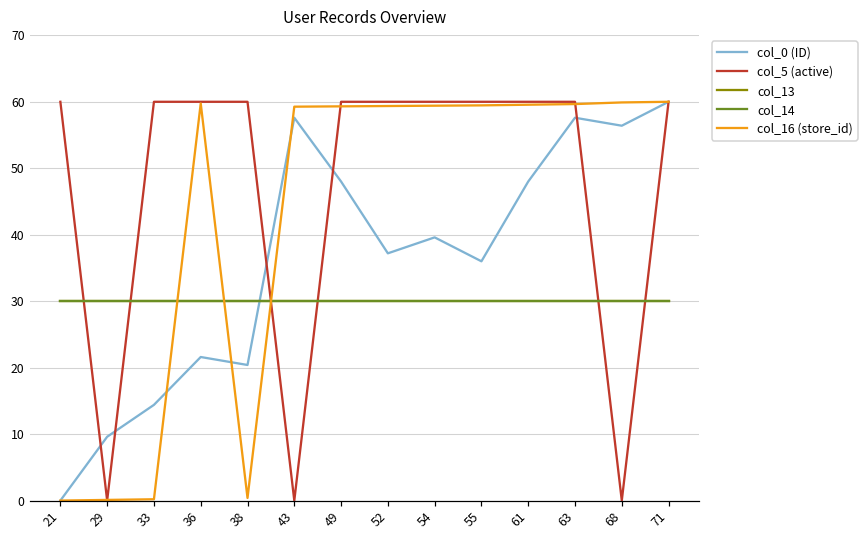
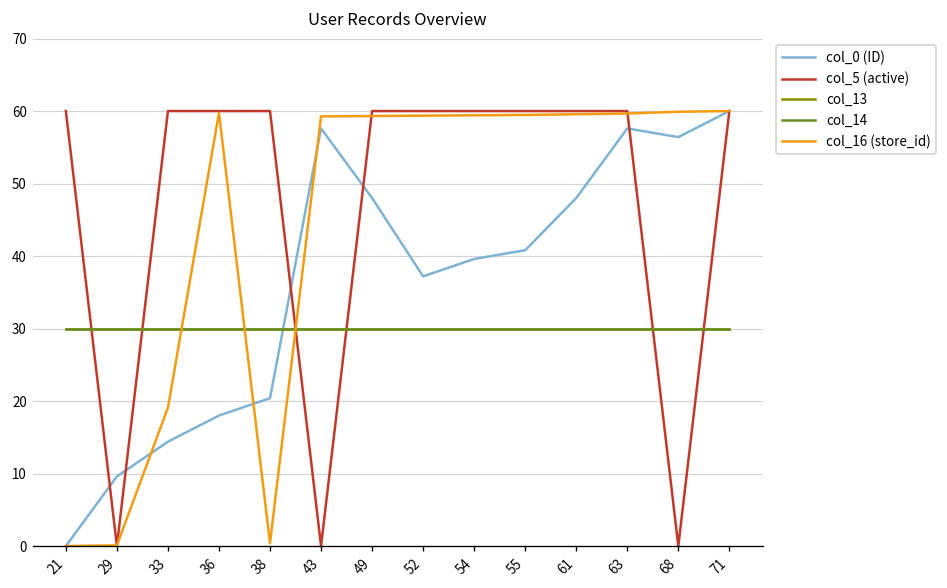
col_16 (store_id), 33: 0 -> 19
col_0 (ID), 36: 22 -> 18
col_0 (ID), 55: 36 -> 41
